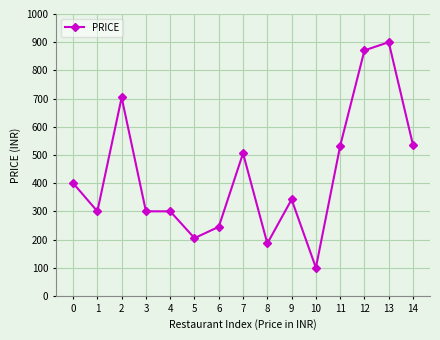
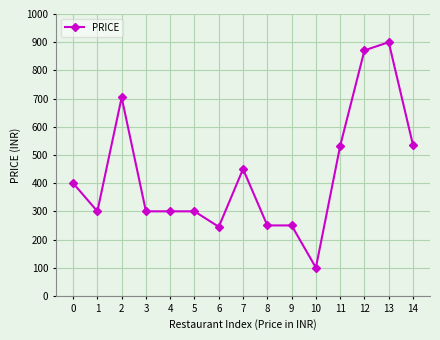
5: 210 -> 300
7: 510 -> 450
8: 190 -> 250
9: 340 -> 250
